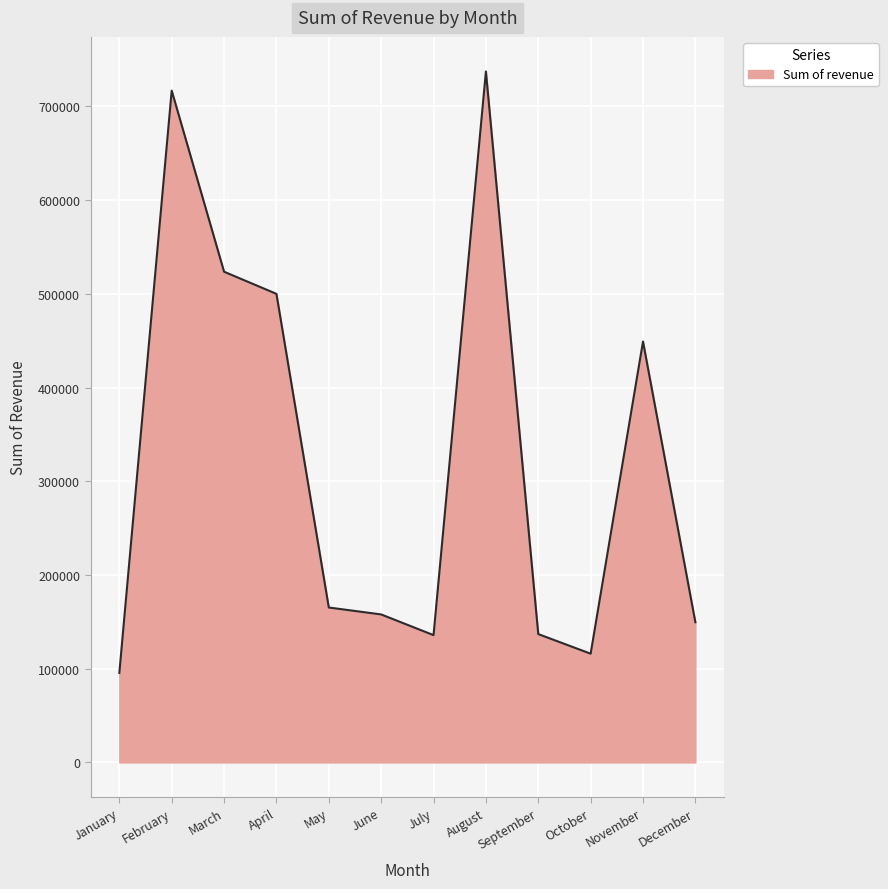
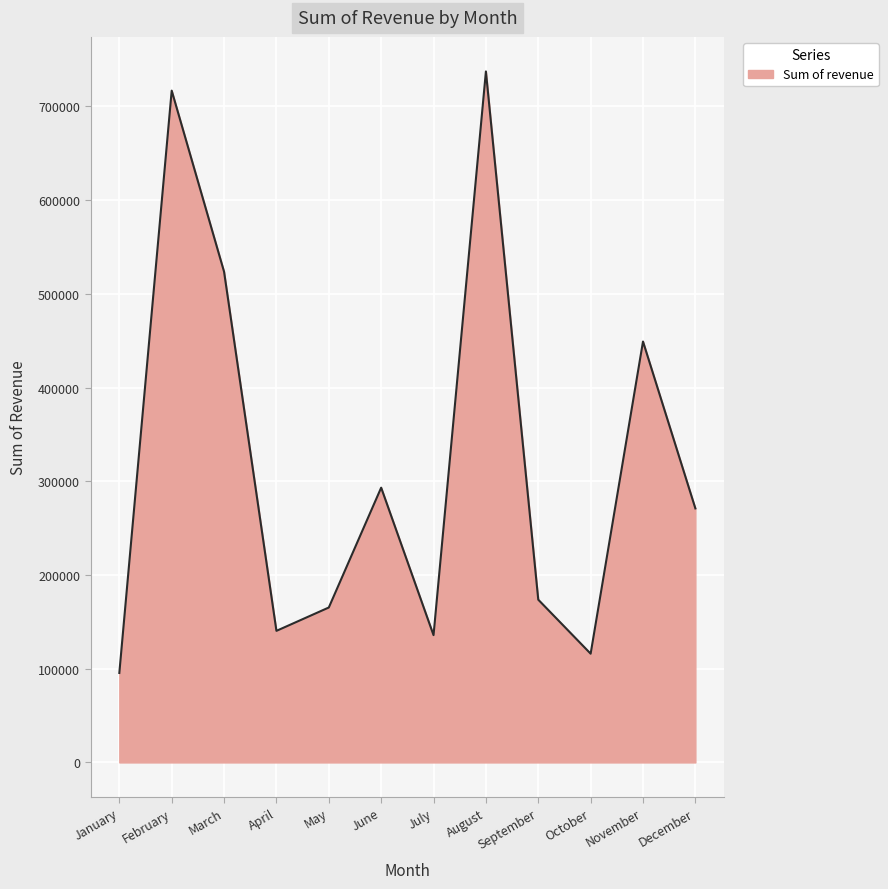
April: 500000 -> 140000
June: 160000 -> 290000
September: 140000 -> 170000
December: 150000 -> 270000
